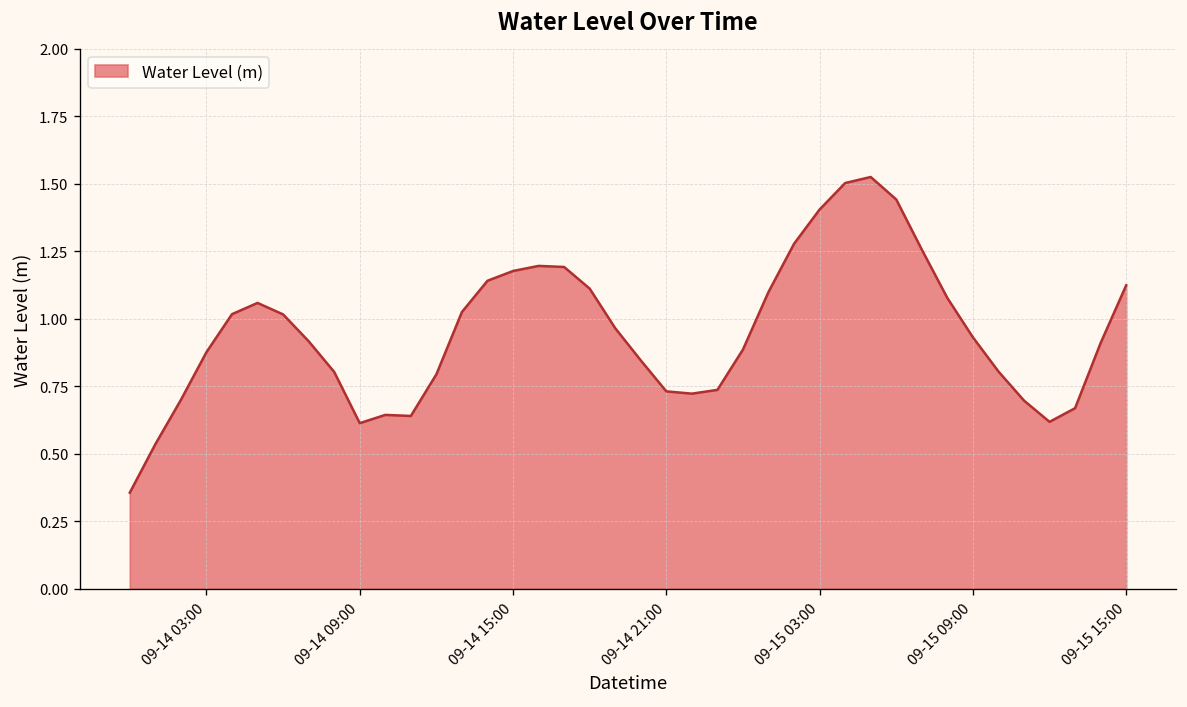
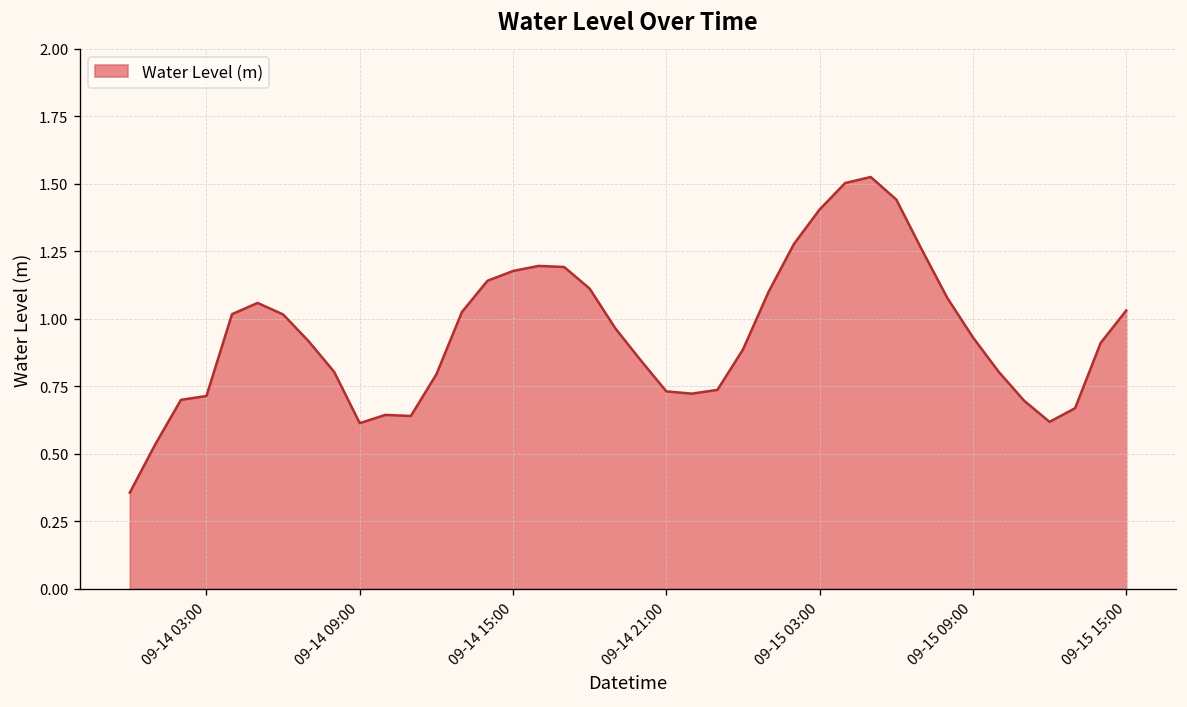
09-14 03:00: 0.88 -> 0.71
09-15 15:00: 1.12 -> 1.03
